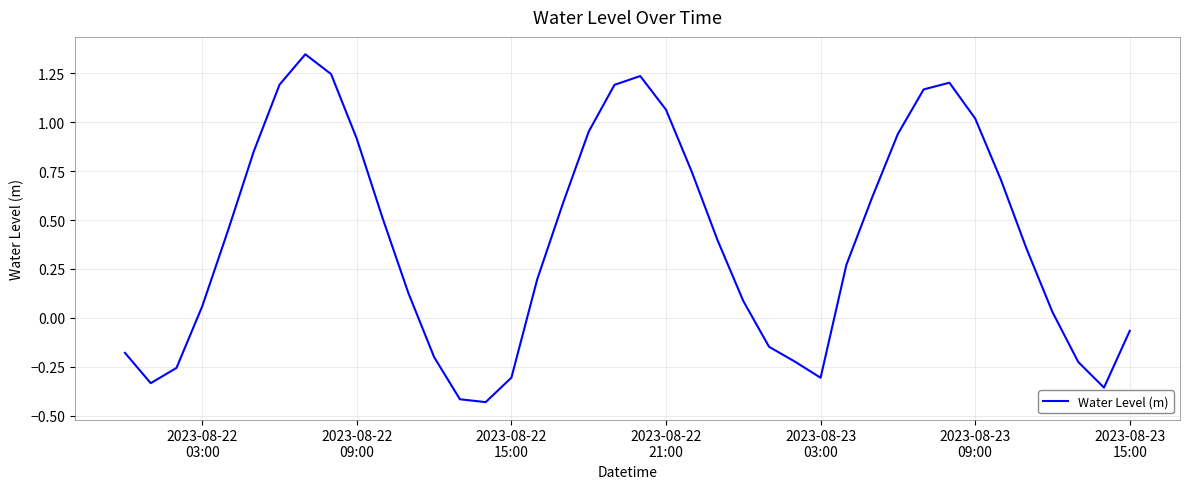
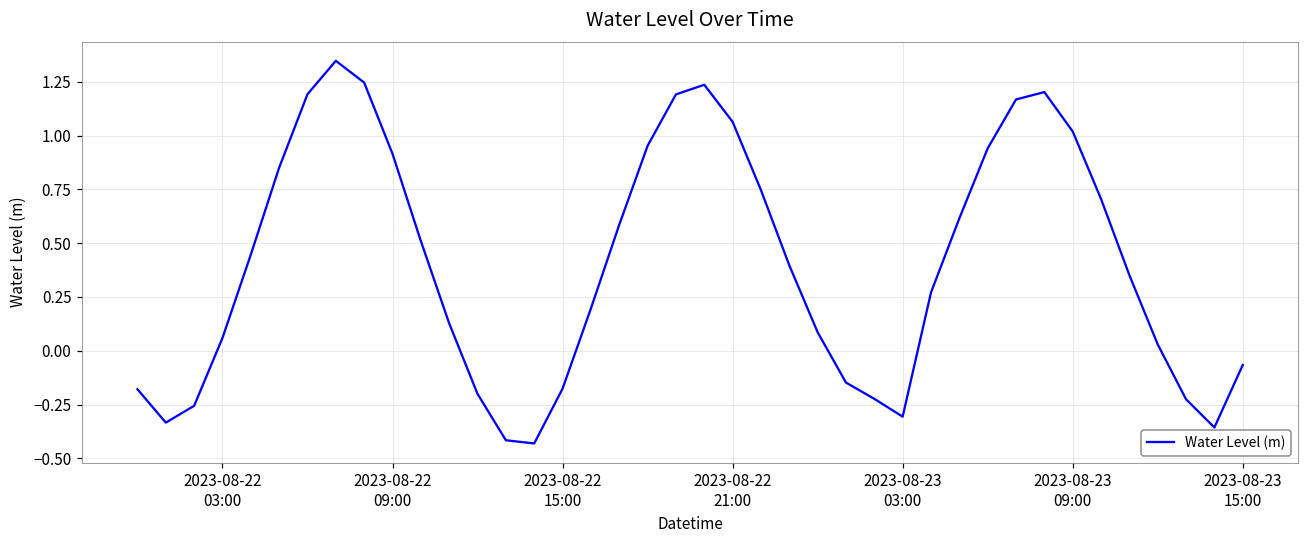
2023-08-22 15:00: -0.31 -> -0.18
